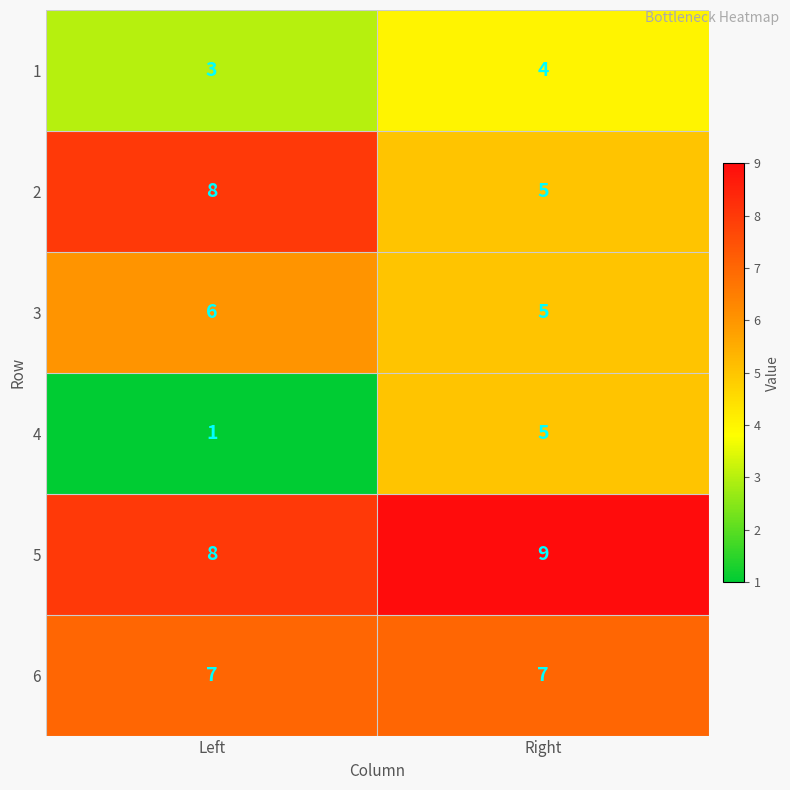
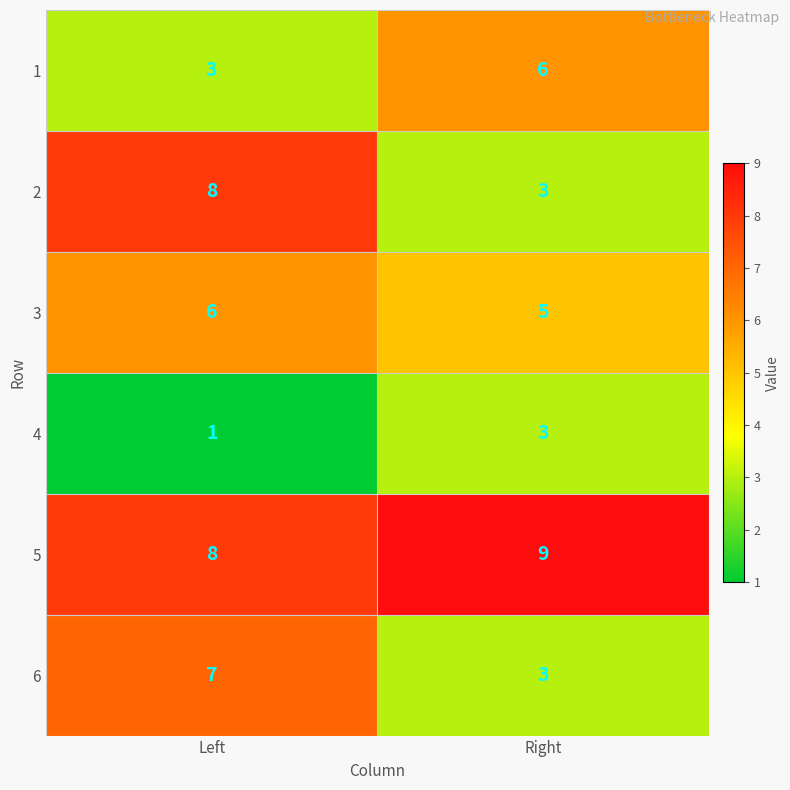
1, Right: 4 -> 6
2, Right: 5 -> 3
4, Right: 5 -> 3
6, Right: 7 -> 3
